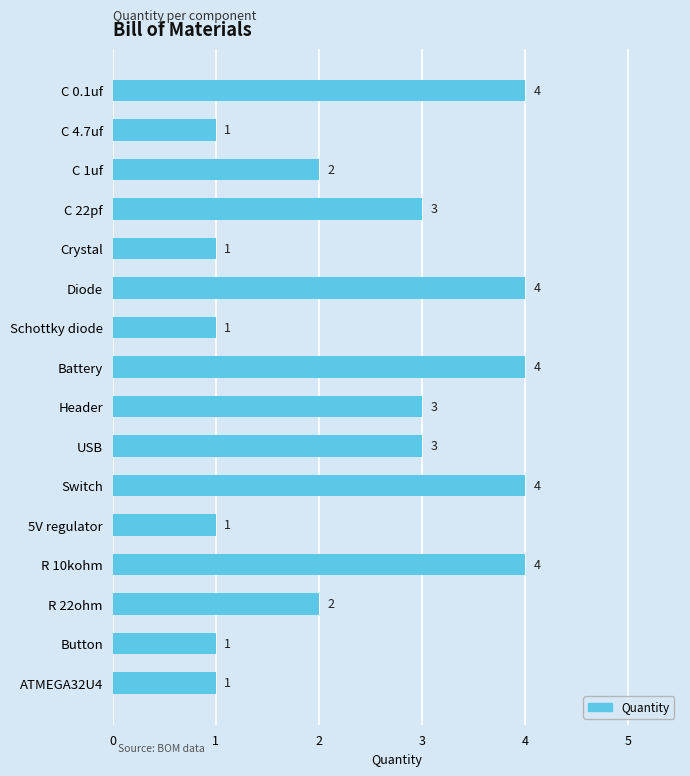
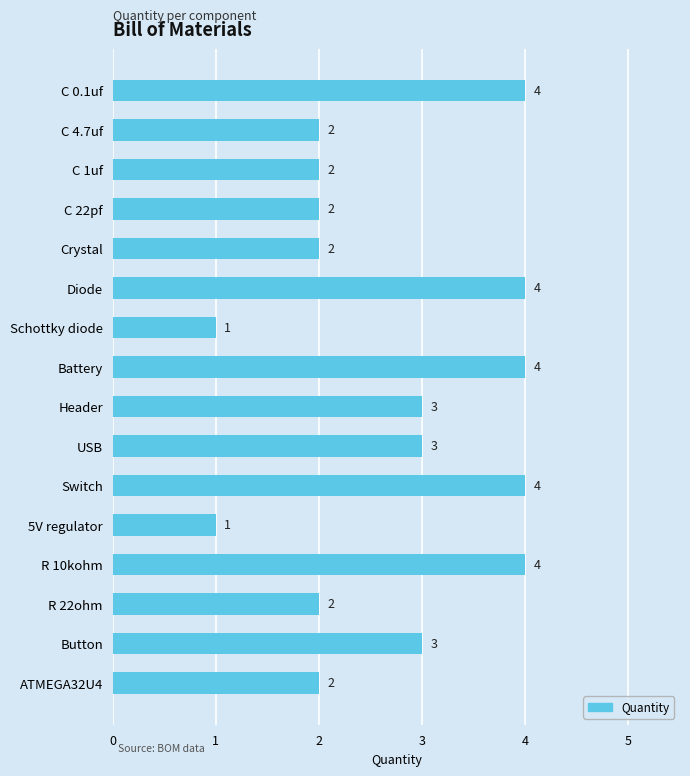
C 4.7uf: 1 -> 2
C 22pf: 3 -> 2
Crystal: 1 -> 2
Button: 1 -> 3
ATMEGA32U4: 1 -> 2
